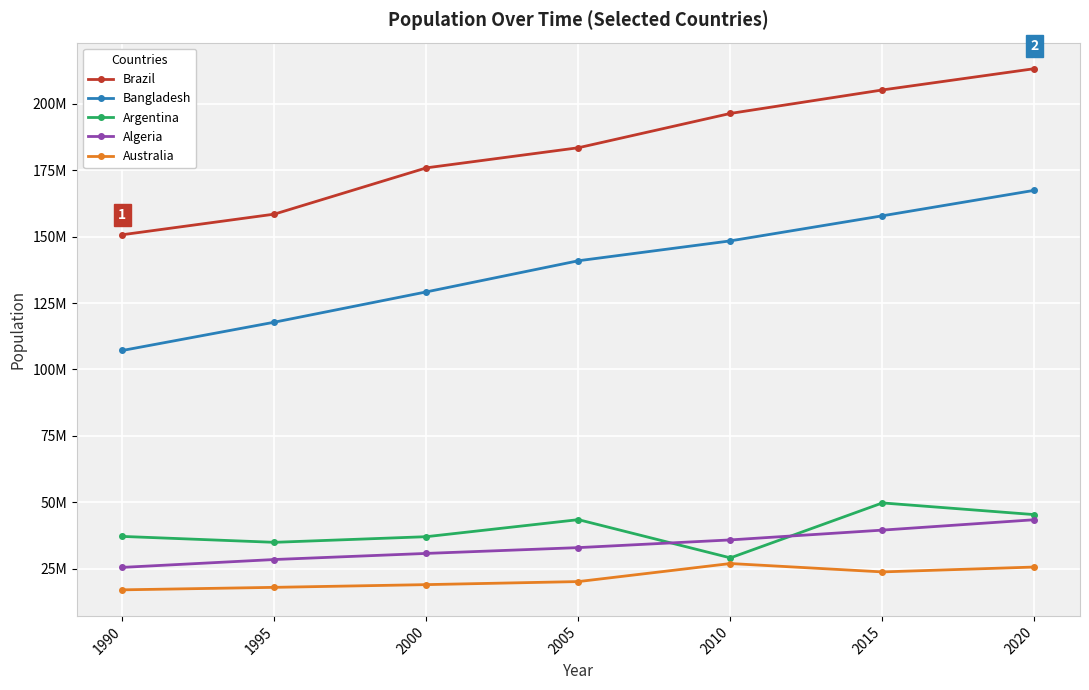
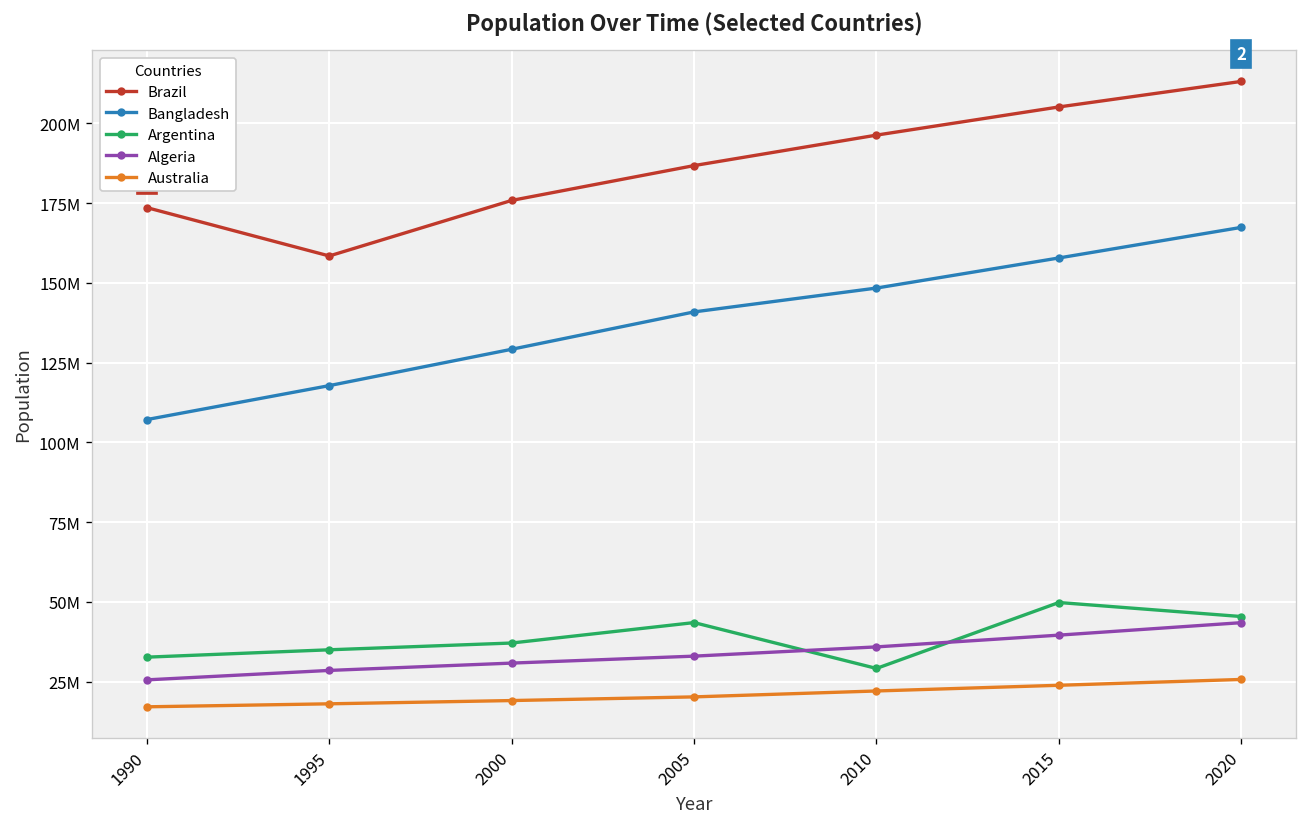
Brazil, 1990: 151000000 -> 174000000
Argentina, 1990: 37000000 -> 33000000
Brazil, 2005: 183000000 -> 187000000
Australia, 2010: 27000000 -> 22000000
